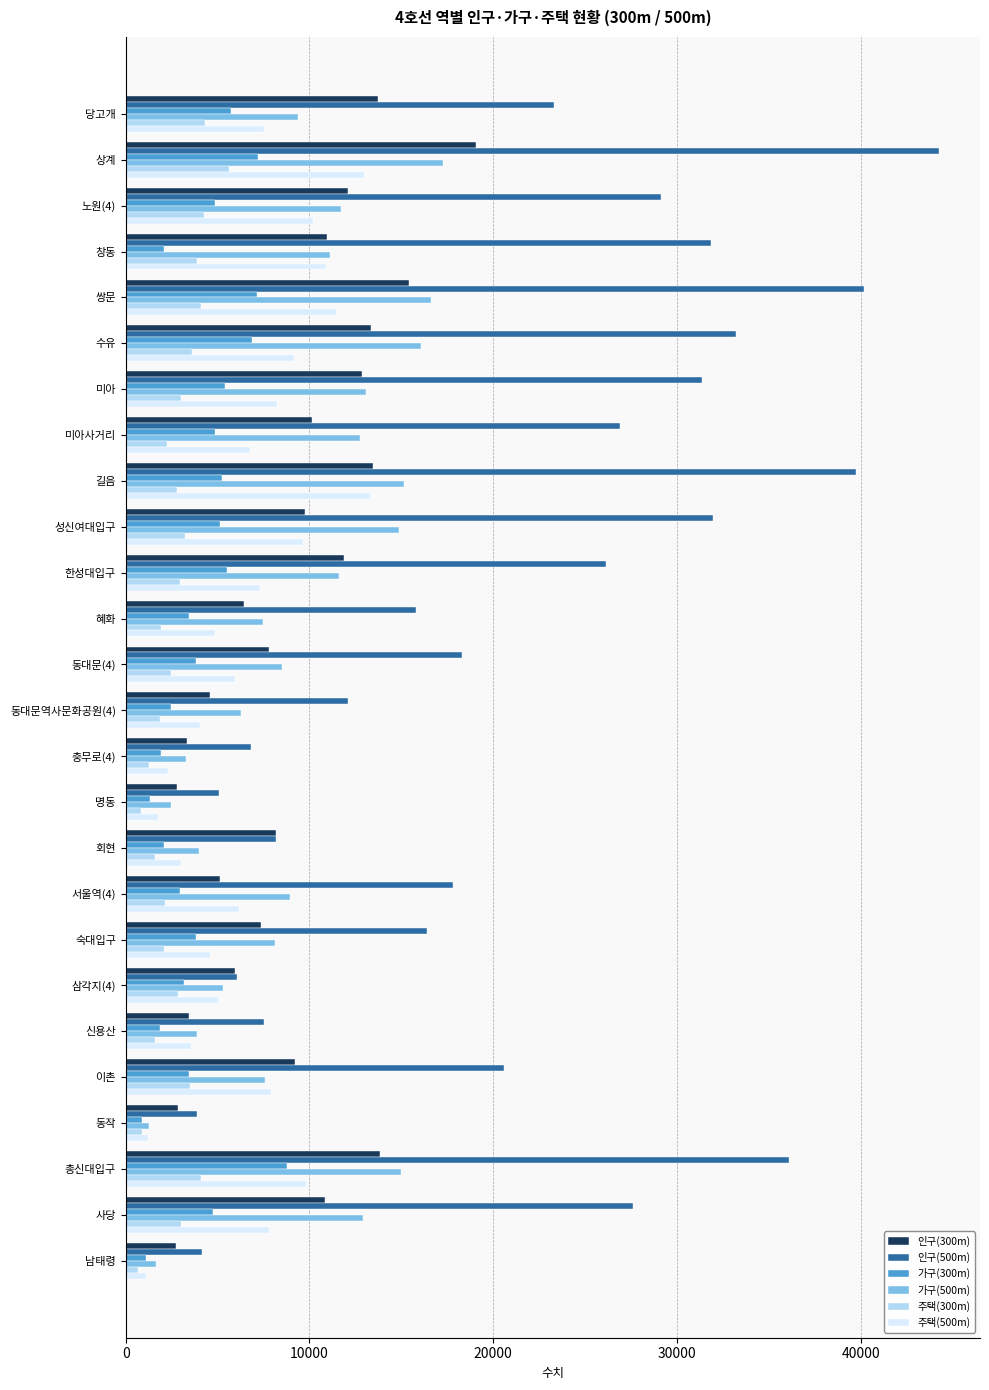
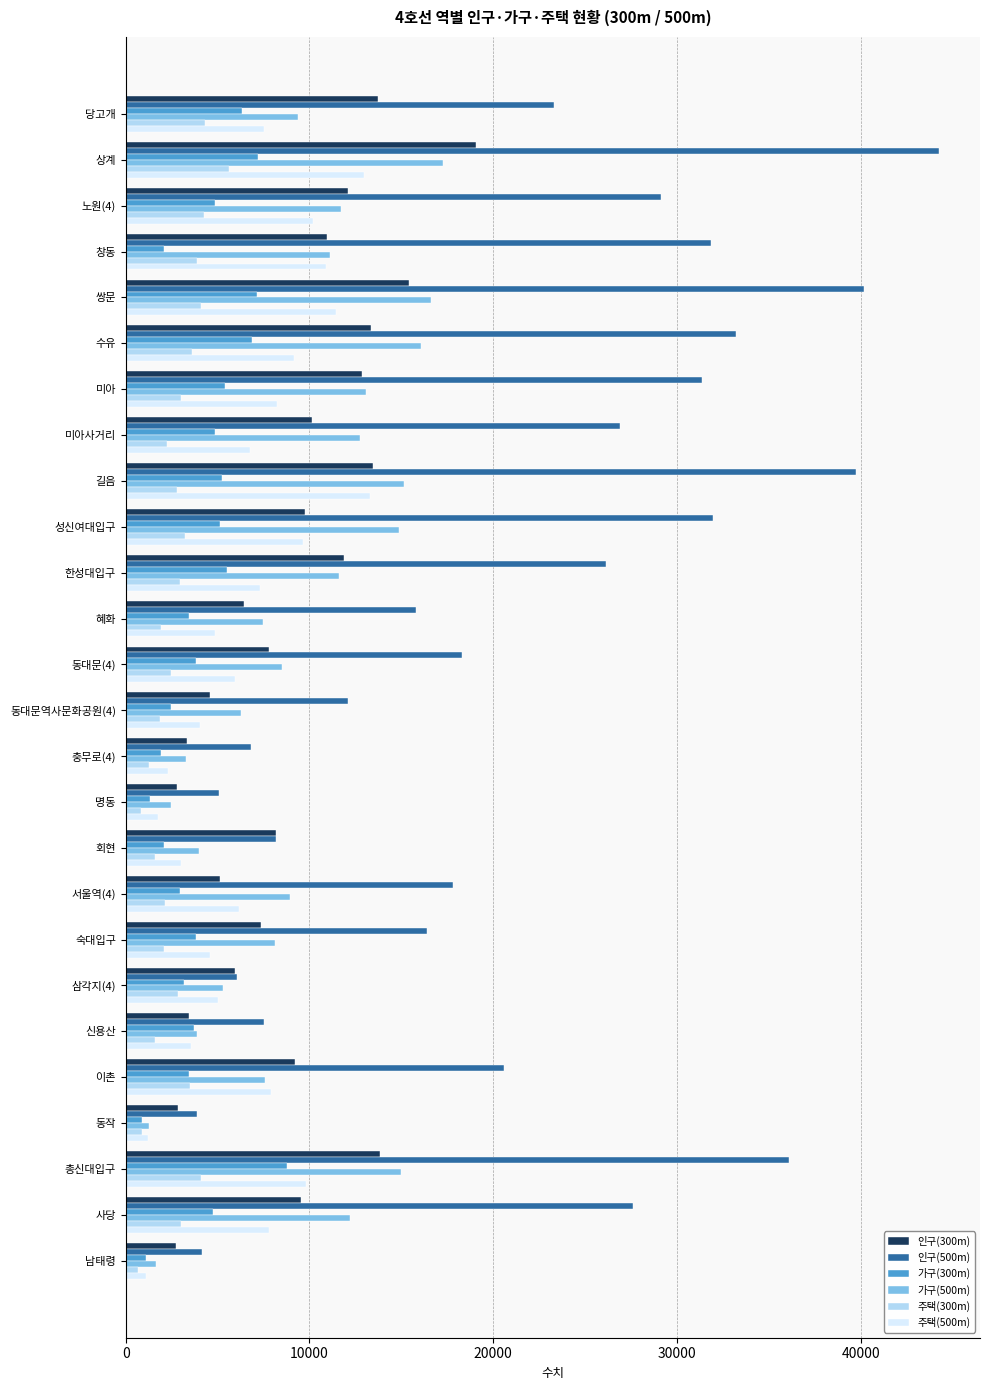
가구(300m), 당고개: 5700 -> 6300
가구(300m), 신용산: 1900 -> 3700
인구(300m), 사당: 10800 -> 9500
가구(500m), 사당: 12900 -> 12200
